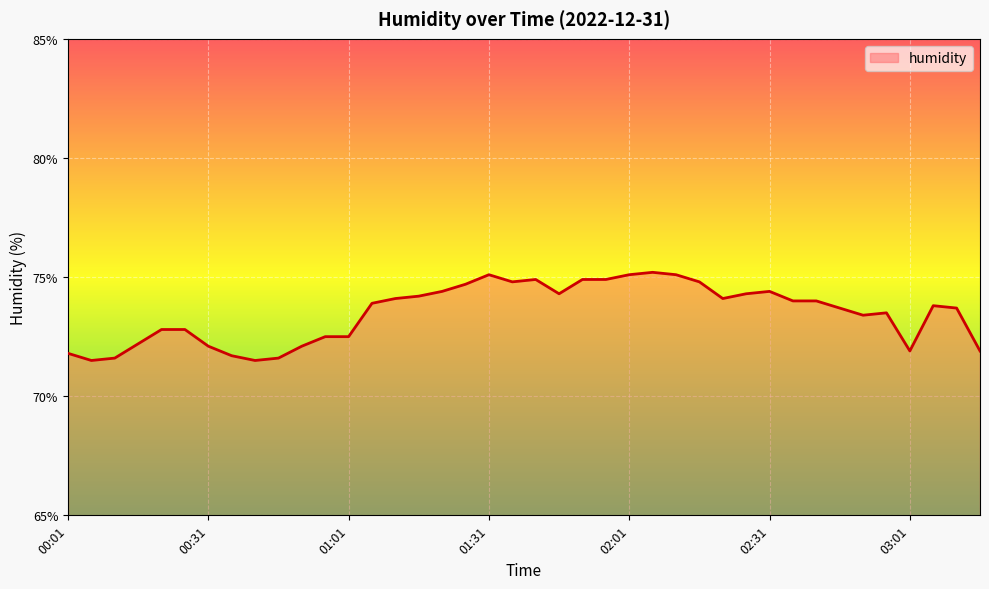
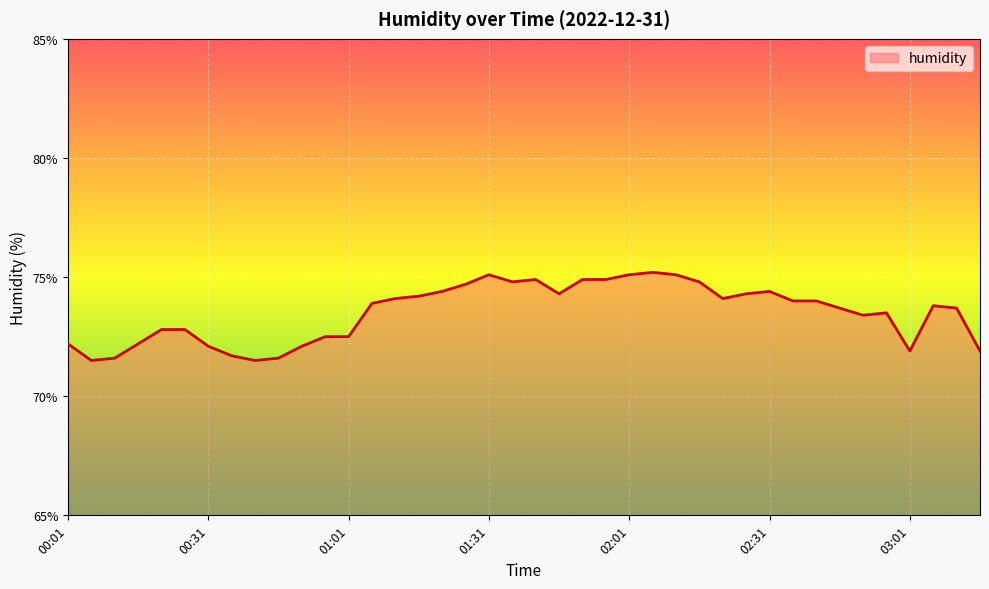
00:01: 71.8% -> 72.2%
